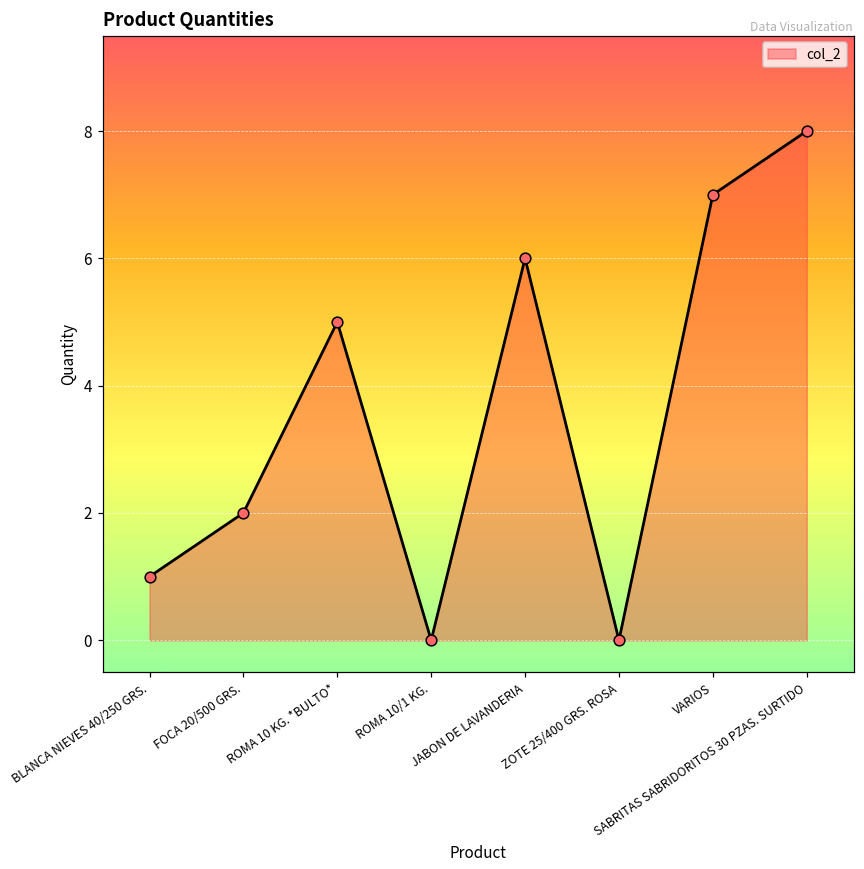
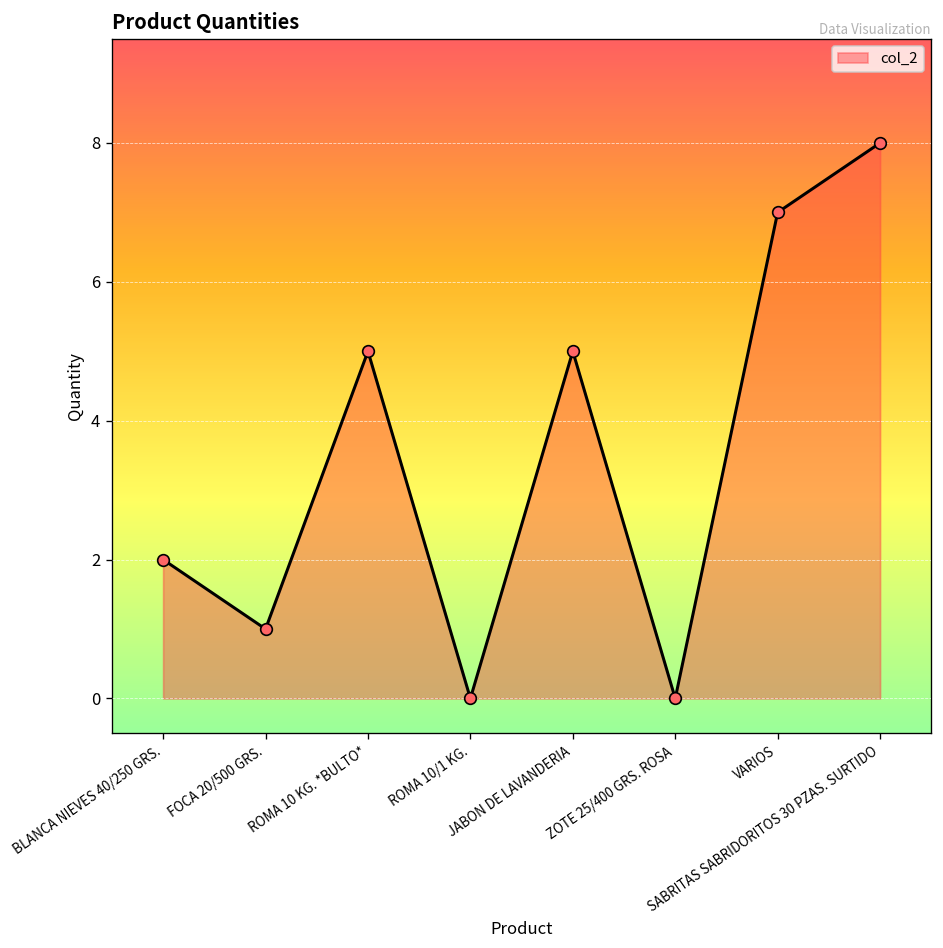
BLANCA NIEVES 40/250 GRS.: 1 -> 2
FOCA 20/500 GRS.: 2 -> 1
JABON DE LAVANDERIA: 6 -> 5
